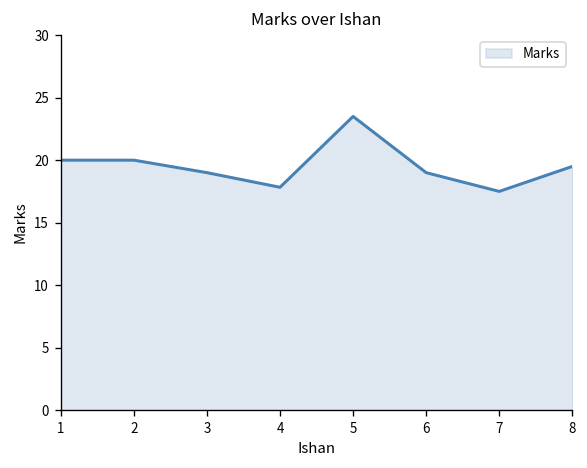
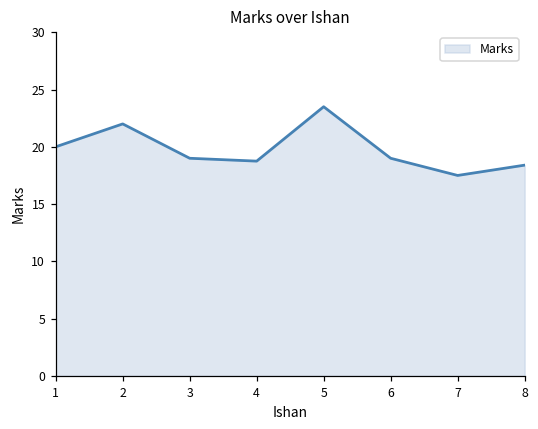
2: 20 -> 22
4: 17.8 -> 18.8
8: 19.5 -> 18.4
